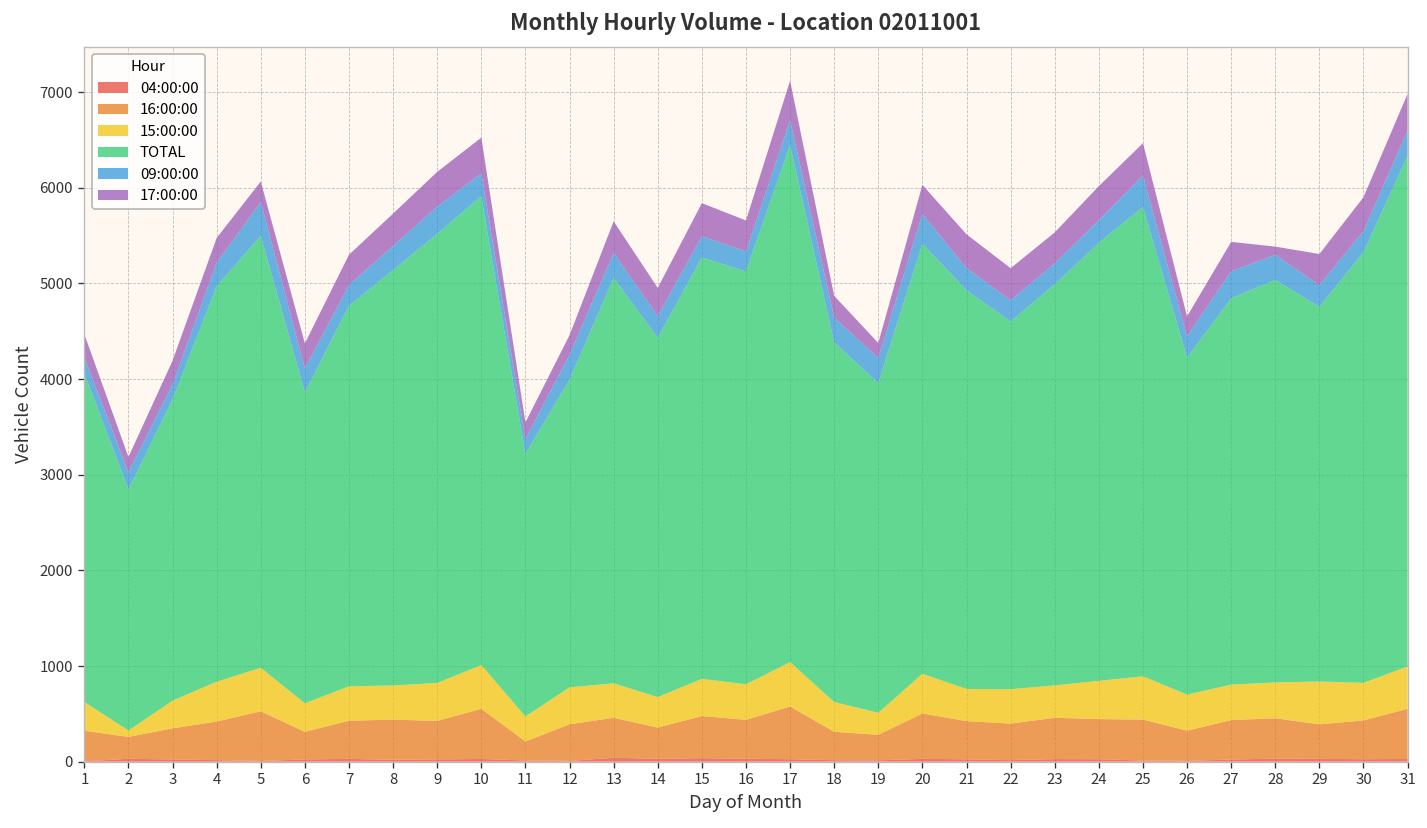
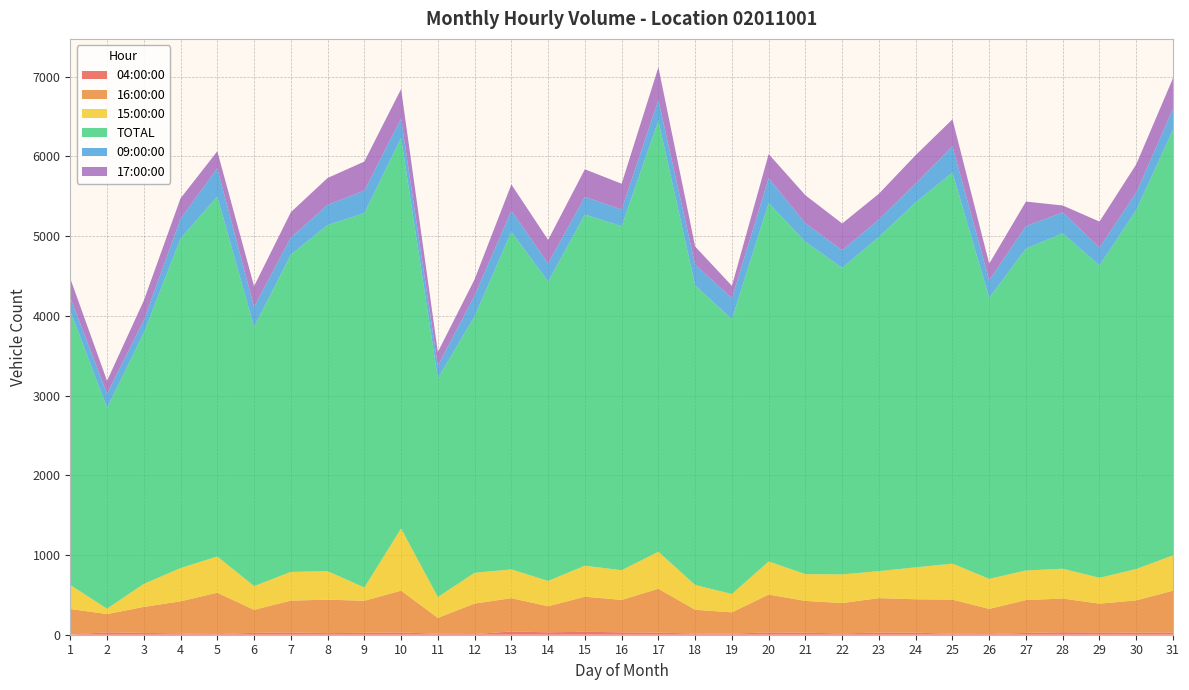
15:00:00, 9: 400 -> 200
15:00:00, 10: 500 -> 800
15:00:00, 29: 400 -> 300
